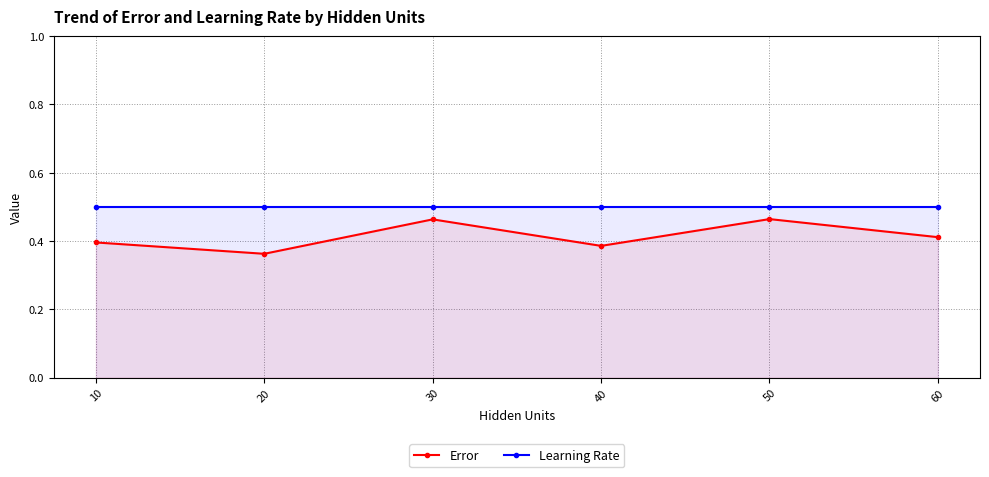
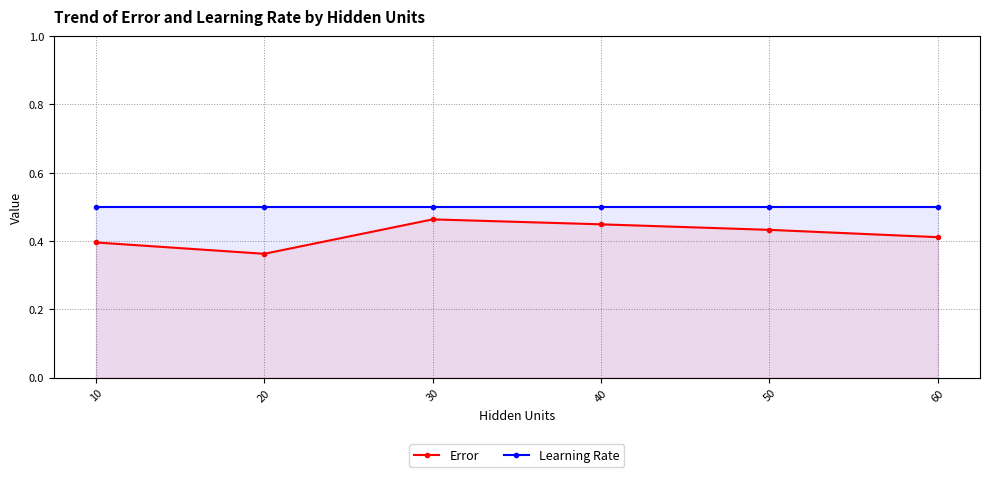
Error, 40: 0.39 -> 0.45
Error, 50: 0.46 -> 0.43
